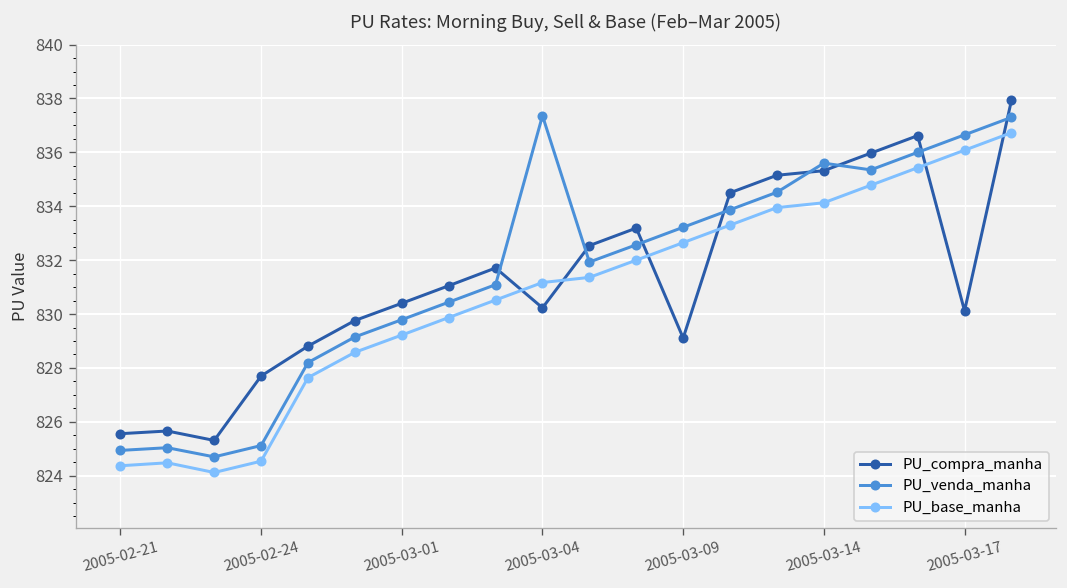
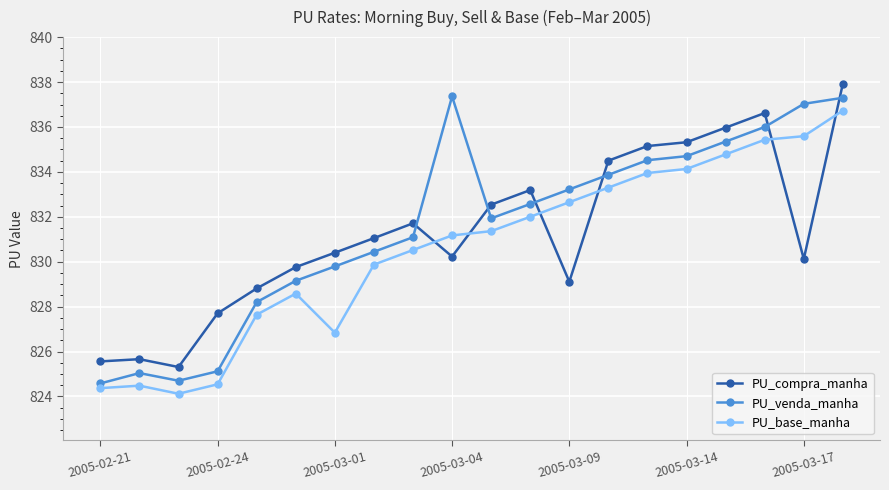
PU_venda_manha, 2005-02-21: 824.9 -> 824.6
PU_base_manha, 2005-03-01: 829.2 -> 826.8
PU_venda_manha, 2005-03-14: 835.6 -> 834.7
PU_venda_manha, 2005-03-17: 836.7 -> 837.0
PU_base_manha, 2005-03-17: 836.1 -> 835.6
